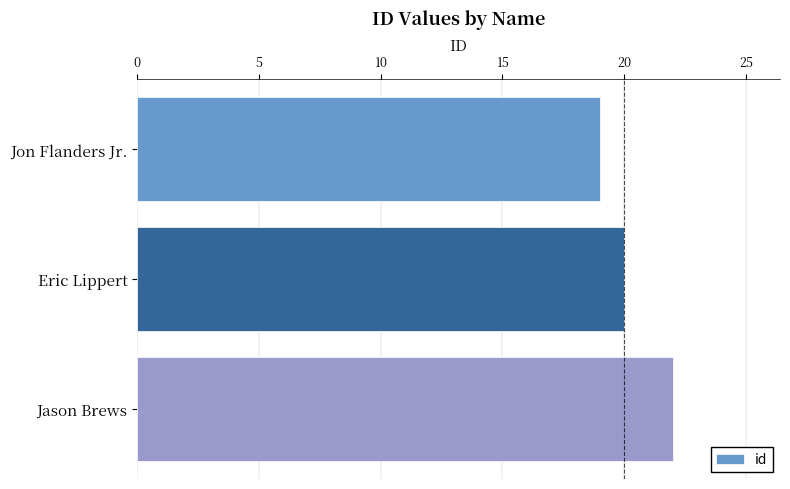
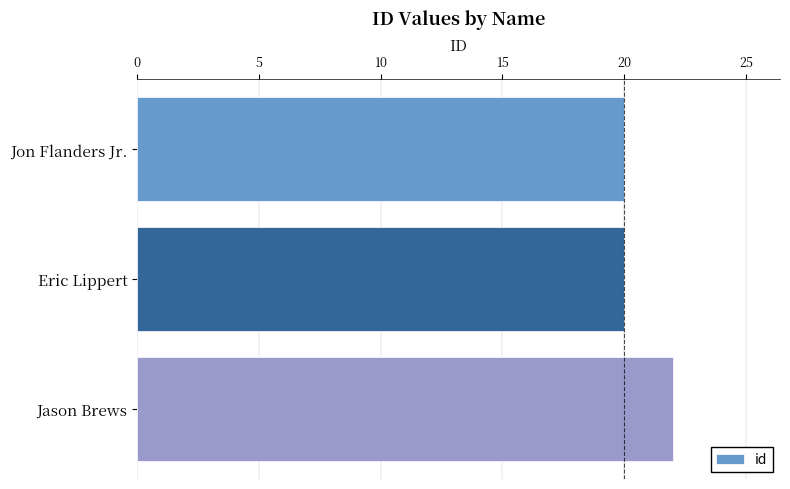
Jon Flanders Jr.: 19 -> 20
